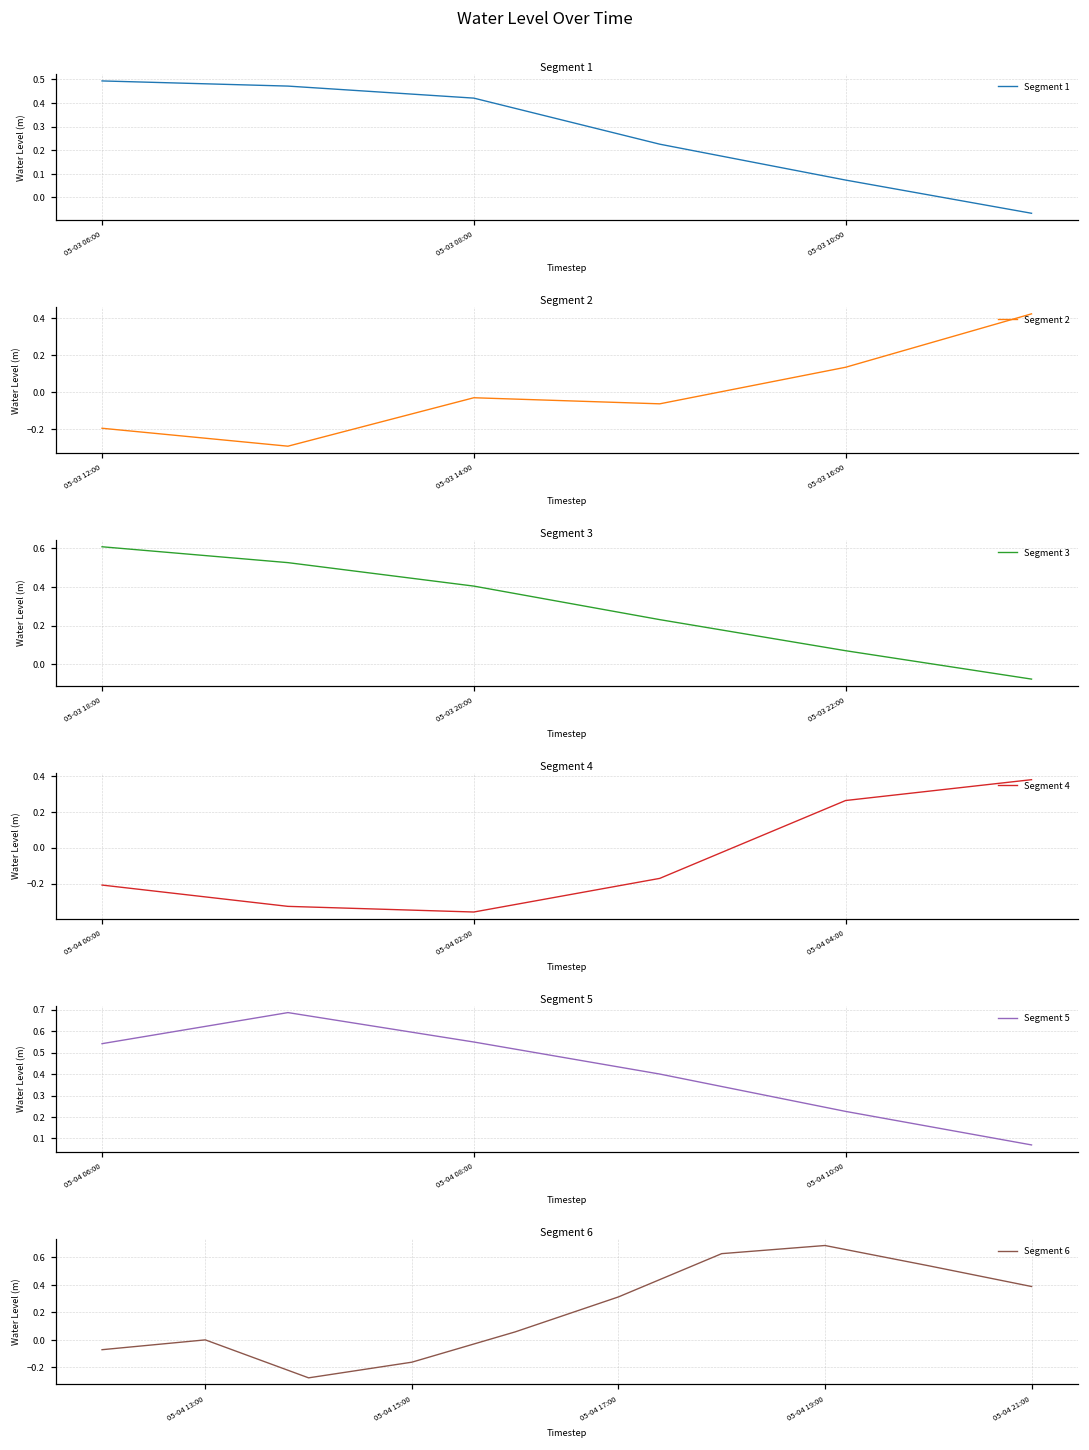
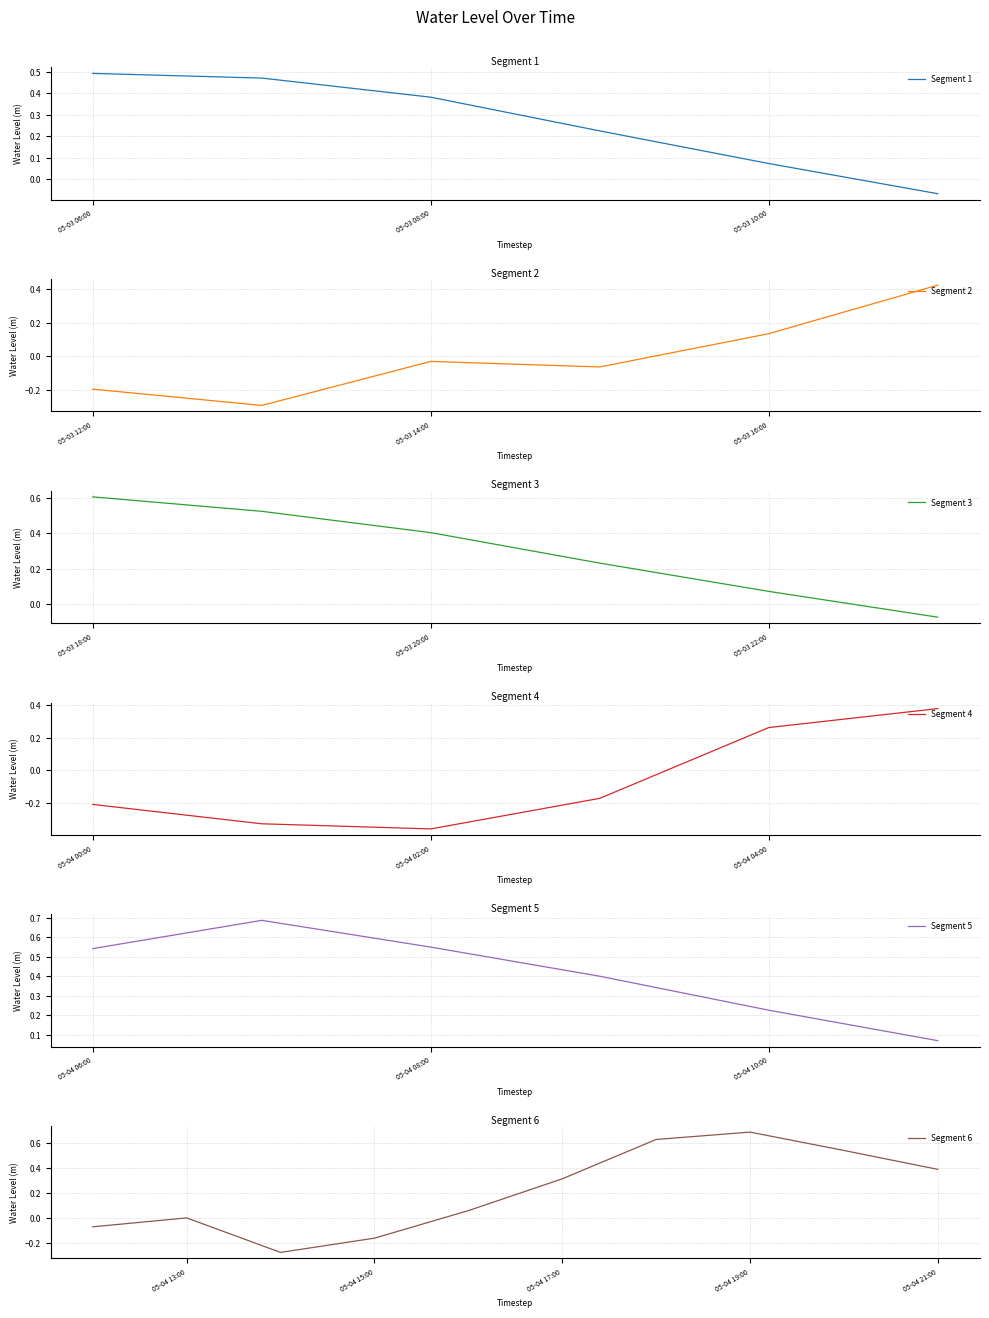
Segment 1, 05-03 08:00: 0.42 -> 0.38
